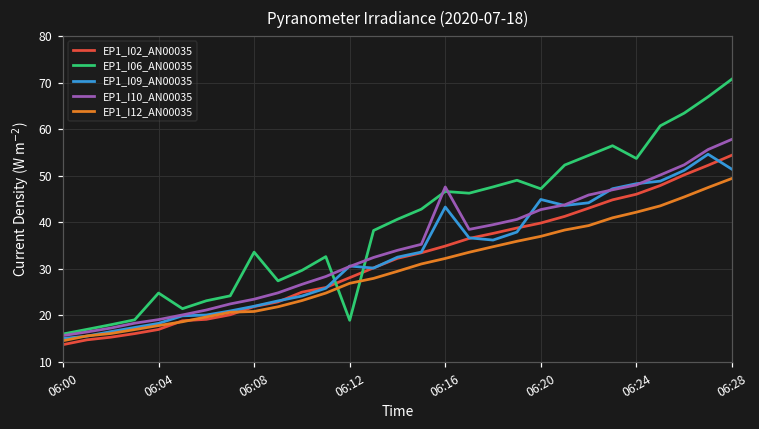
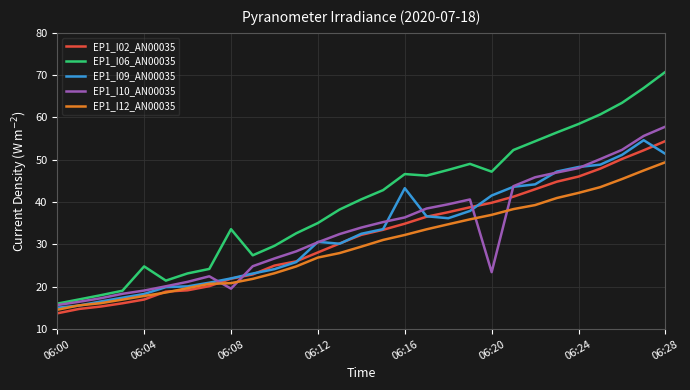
EP1_I10_AN00035, 06:08: 23 -> 20
EP1_I06_AN00035, 06:12: 19 -> 35
EP1_I10_AN00035, 06:16: 48 -> 36
EP1_I09_AN00035, 06:20: 45 -> 42
EP1_I10_AN00035, 06:20: 43 -> 23
EP1_I06_AN00035, 06:24: 54 -> 58
